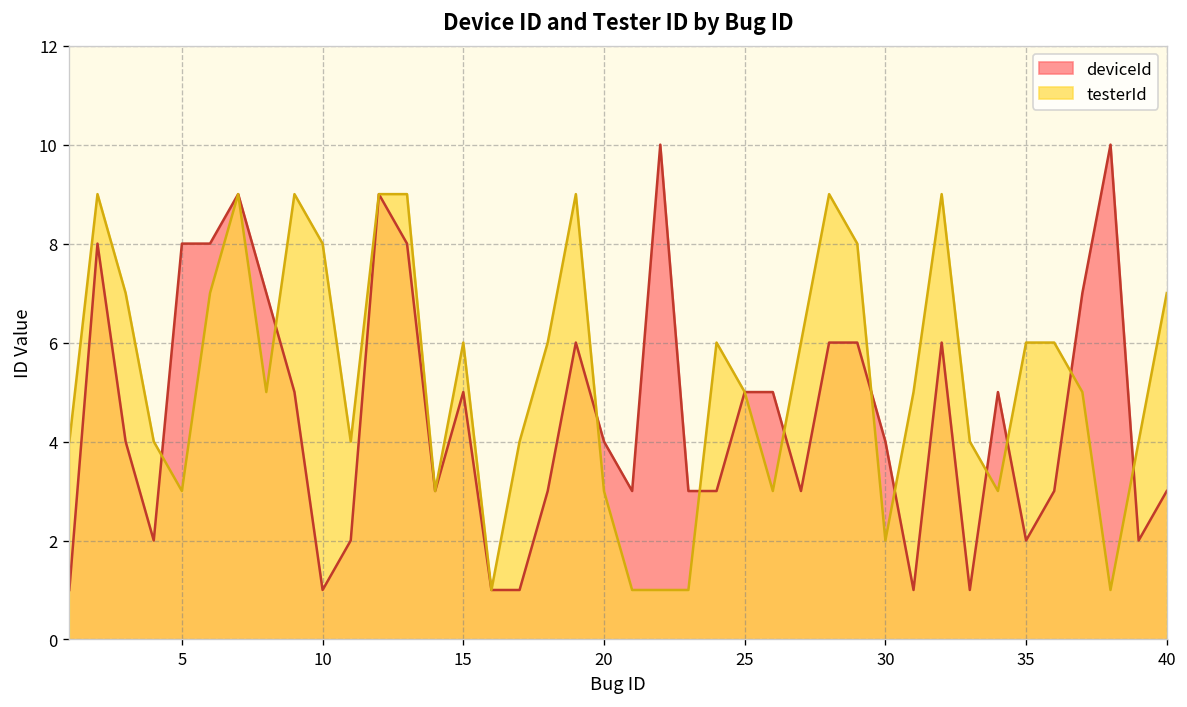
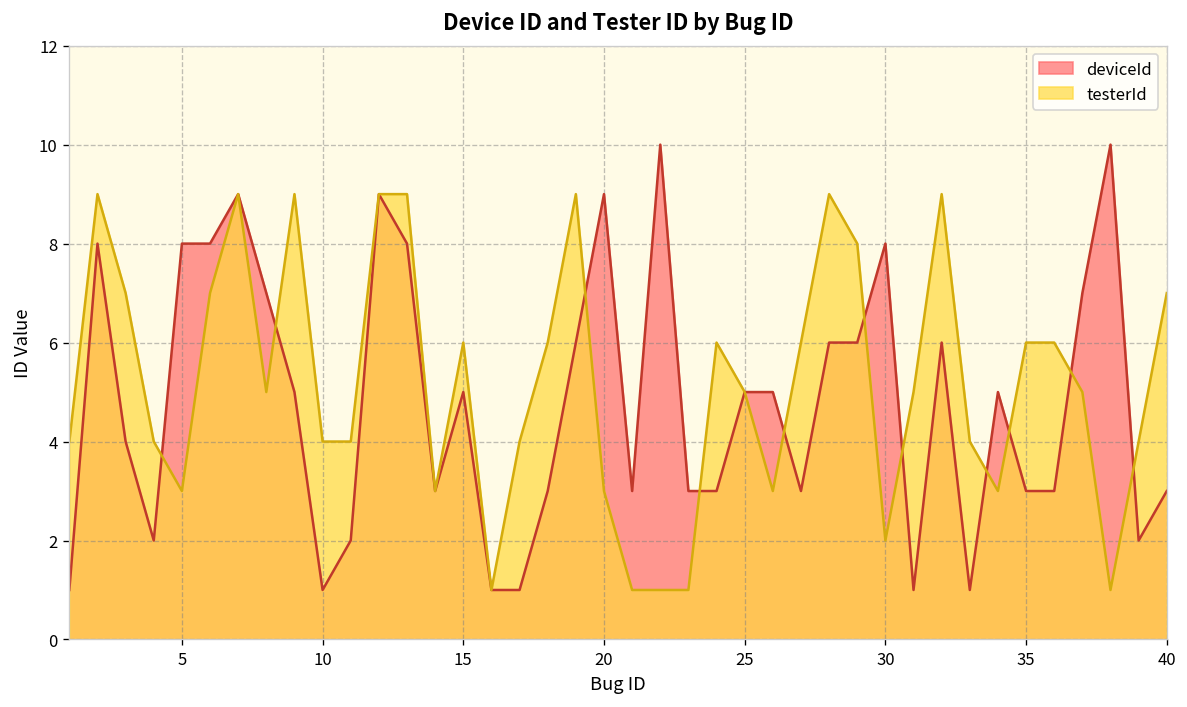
testerId, 10: 8 -> 4
deviceId, 20: 4 -> 9
deviceId, 30: 4 -> 8
deviceId, 35: 2 -> 3
